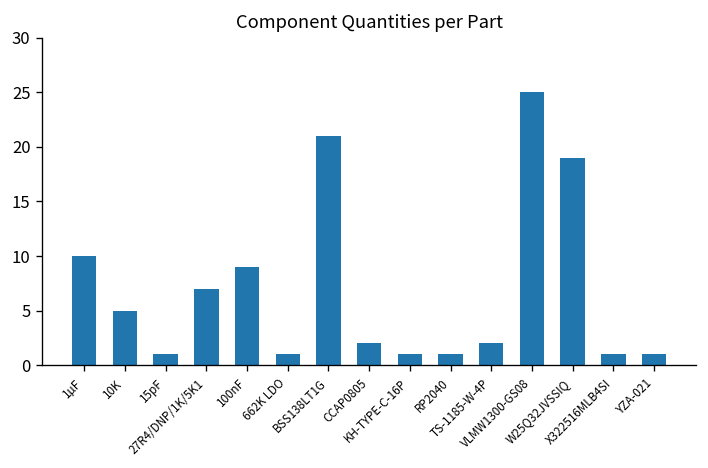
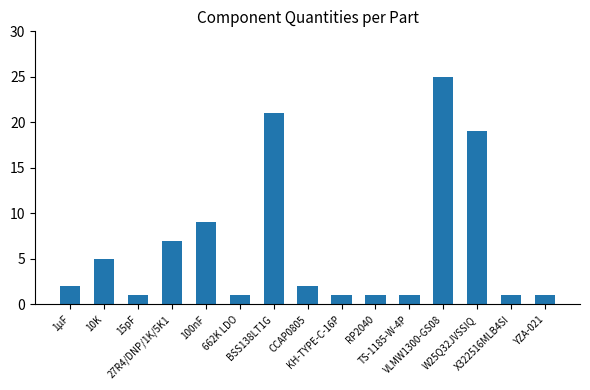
1µF: 10 -> 2
TS-1185-W-4P: 2 -> 1
